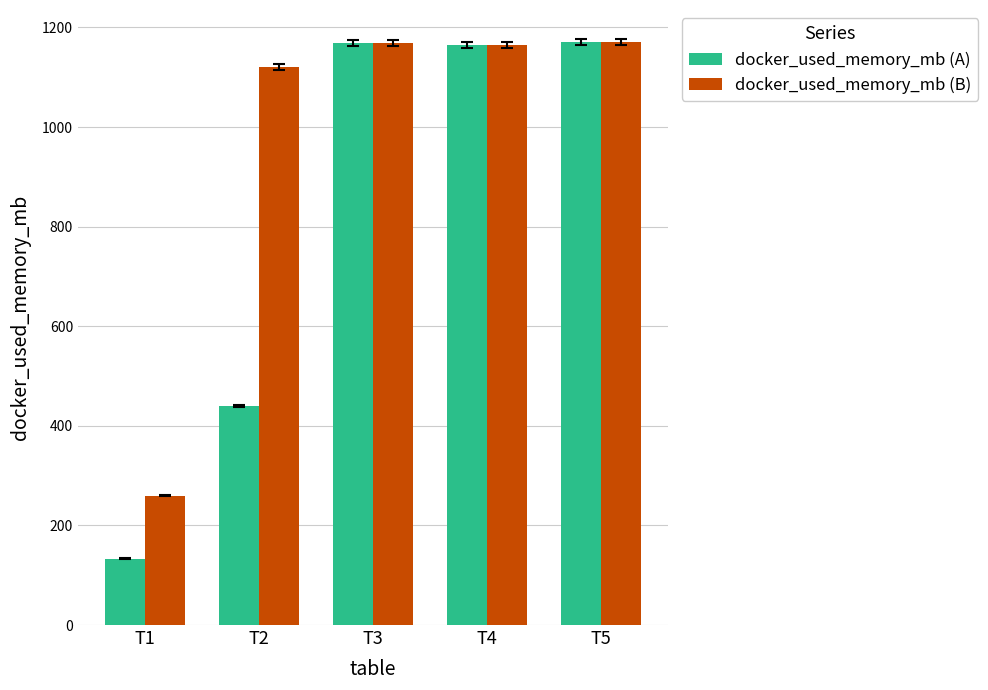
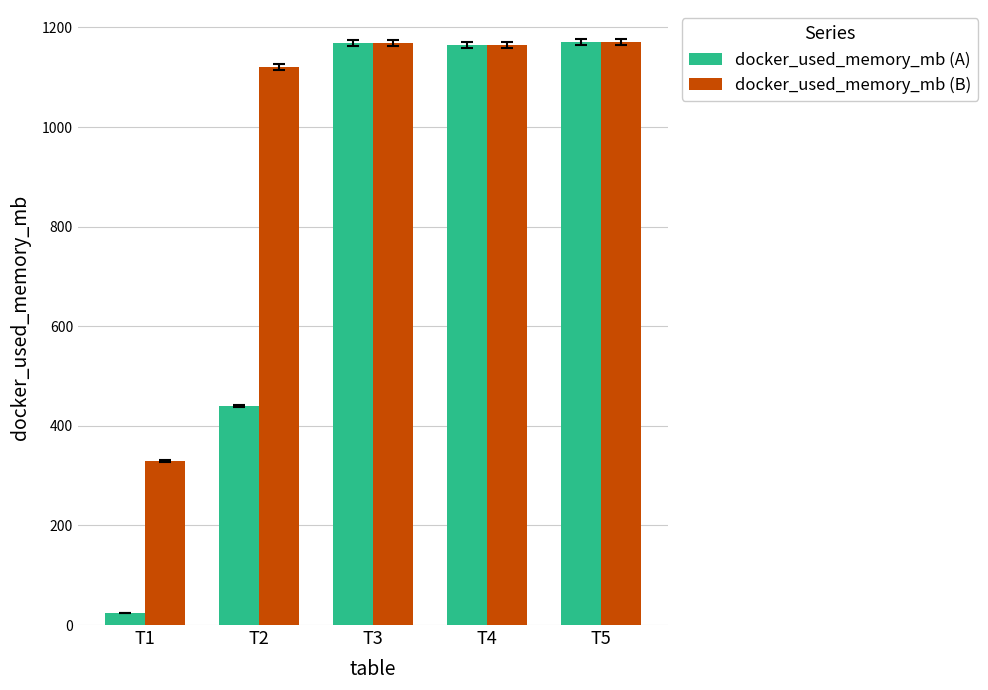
docker_used_memory_mb (A), T1: 130 -> 20
docker_used_memory_mb (B), T1: 260 -> 330
